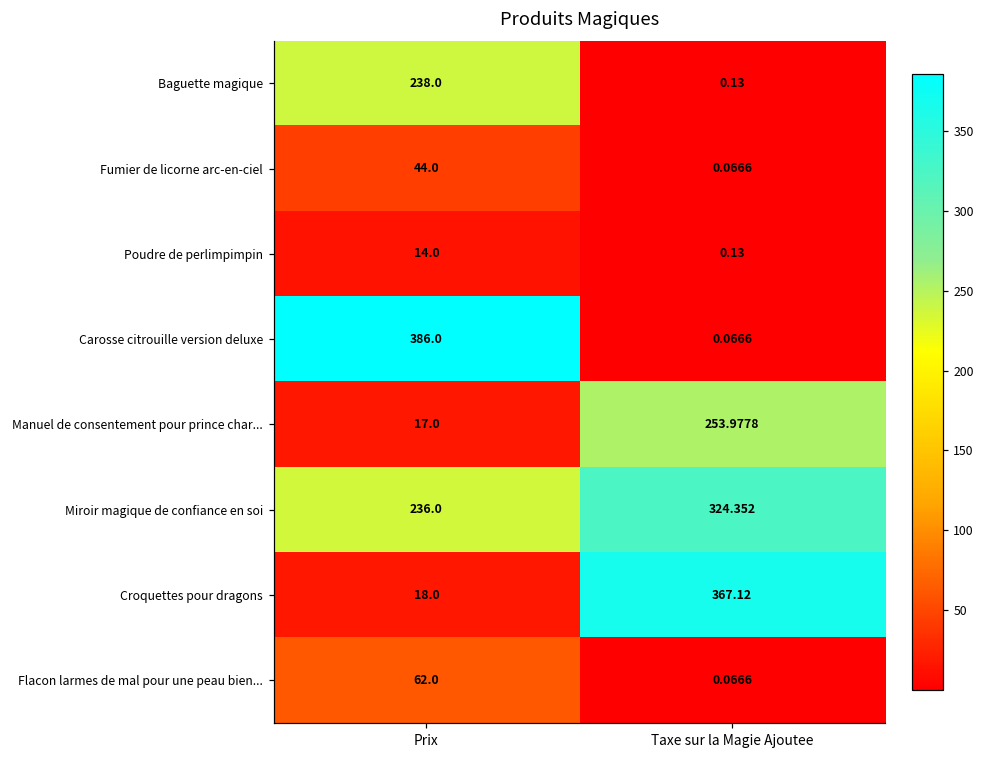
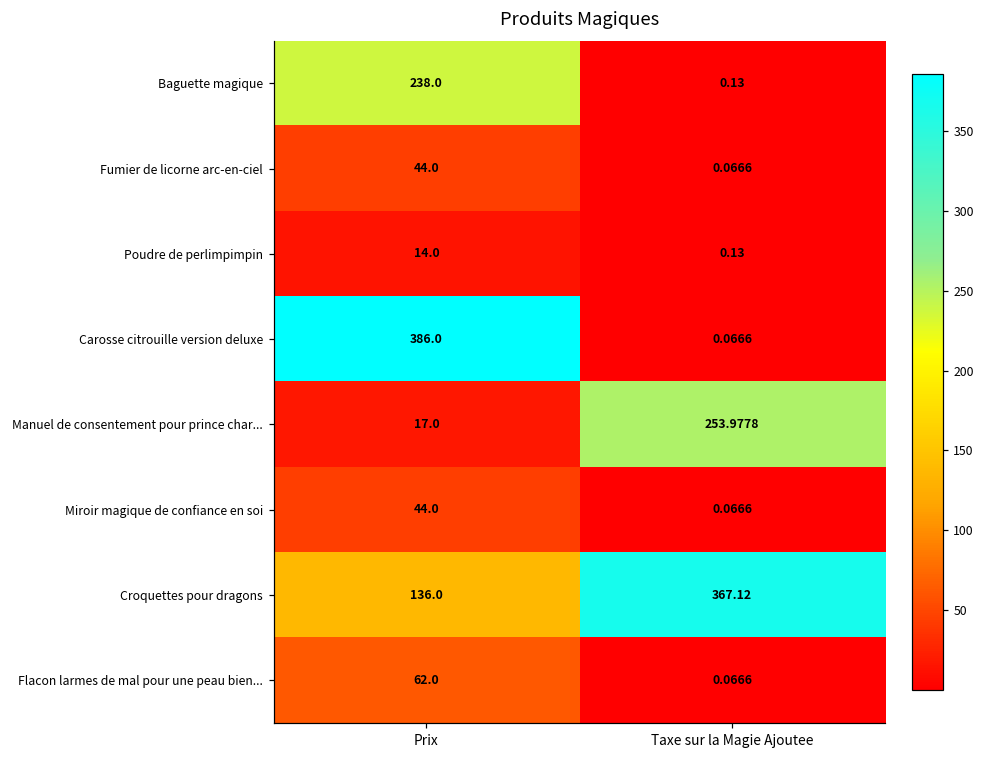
Miroir magique de confiance en soi, Prix: 236.0 -> 44.0
Miroir magique de confiance en soi, Taxe sur la Magie Ajoutee: 324.352 -> 0.0666
Croquettes pour dragons, Prix: 18.0 -> 136.0
